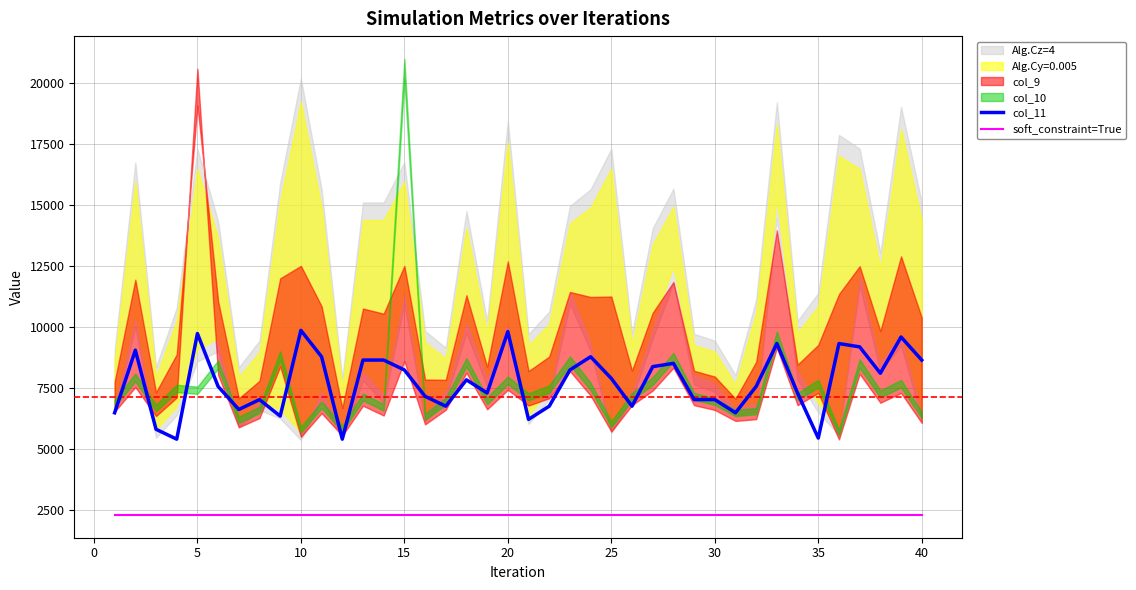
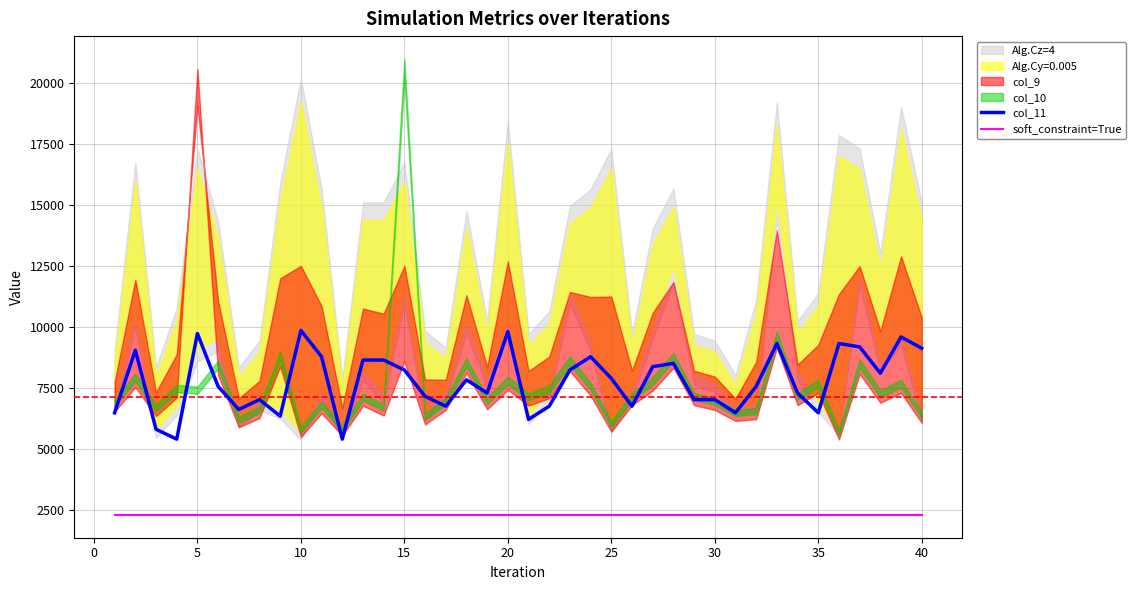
col_11, 35: 5500 -> 6500
col_11, 40: 8600 -> 9100
